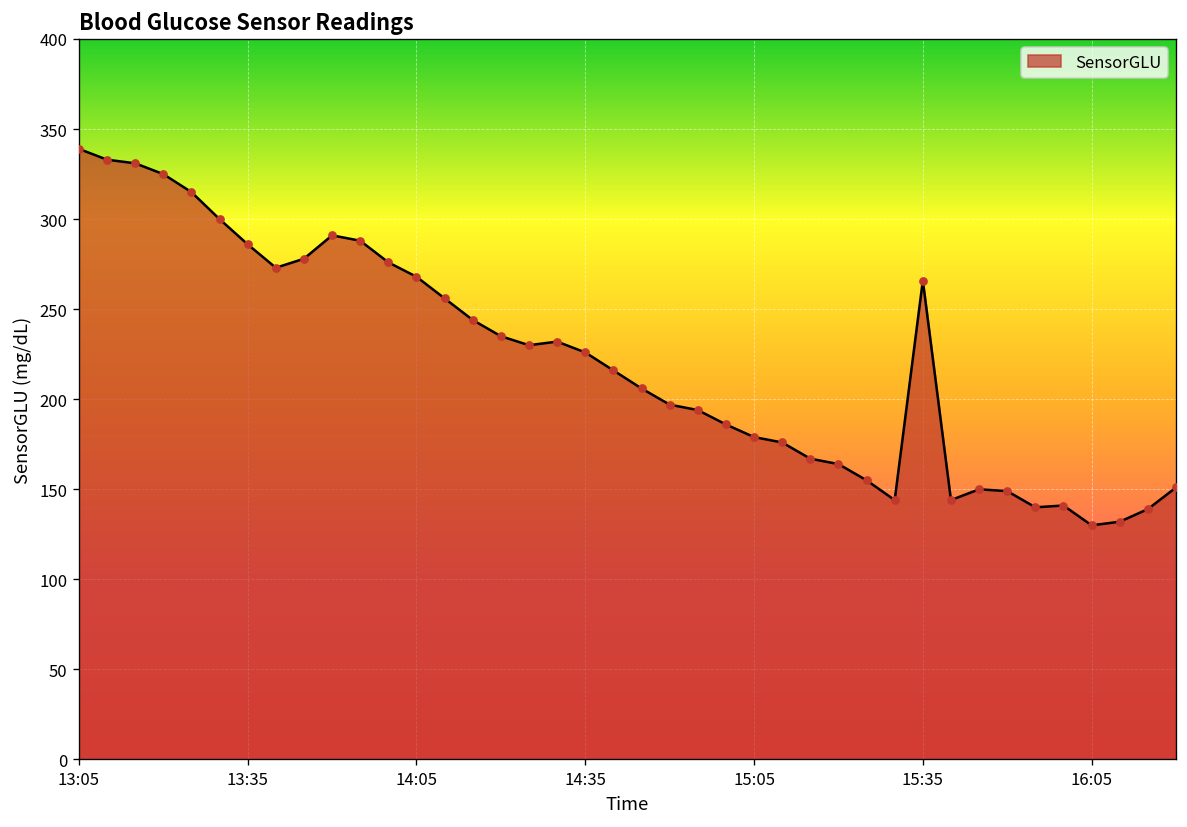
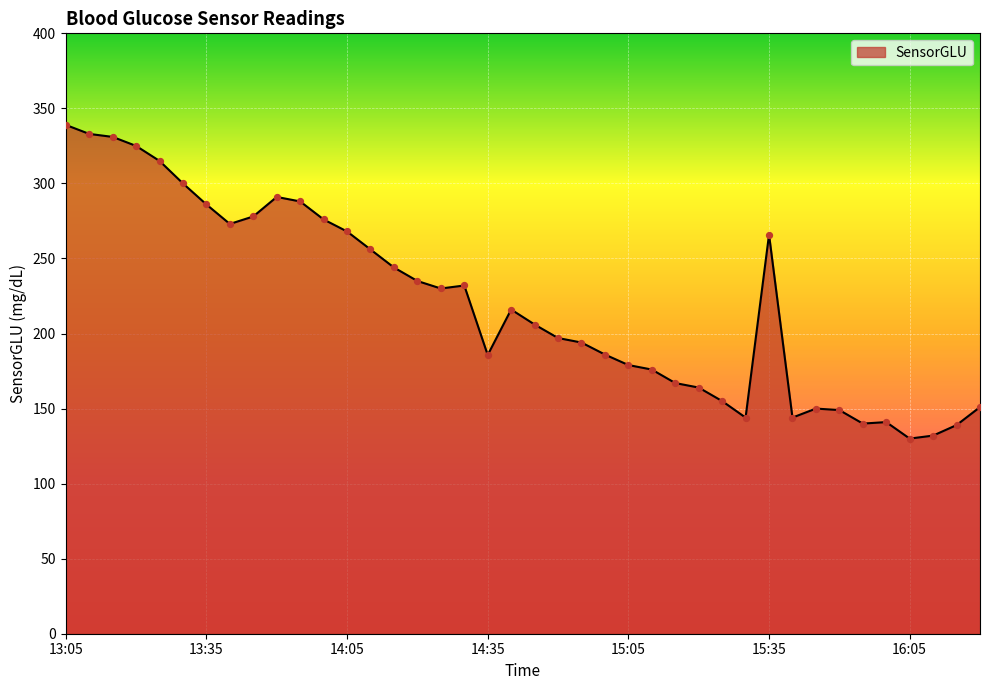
14:35: 226 -> 186
